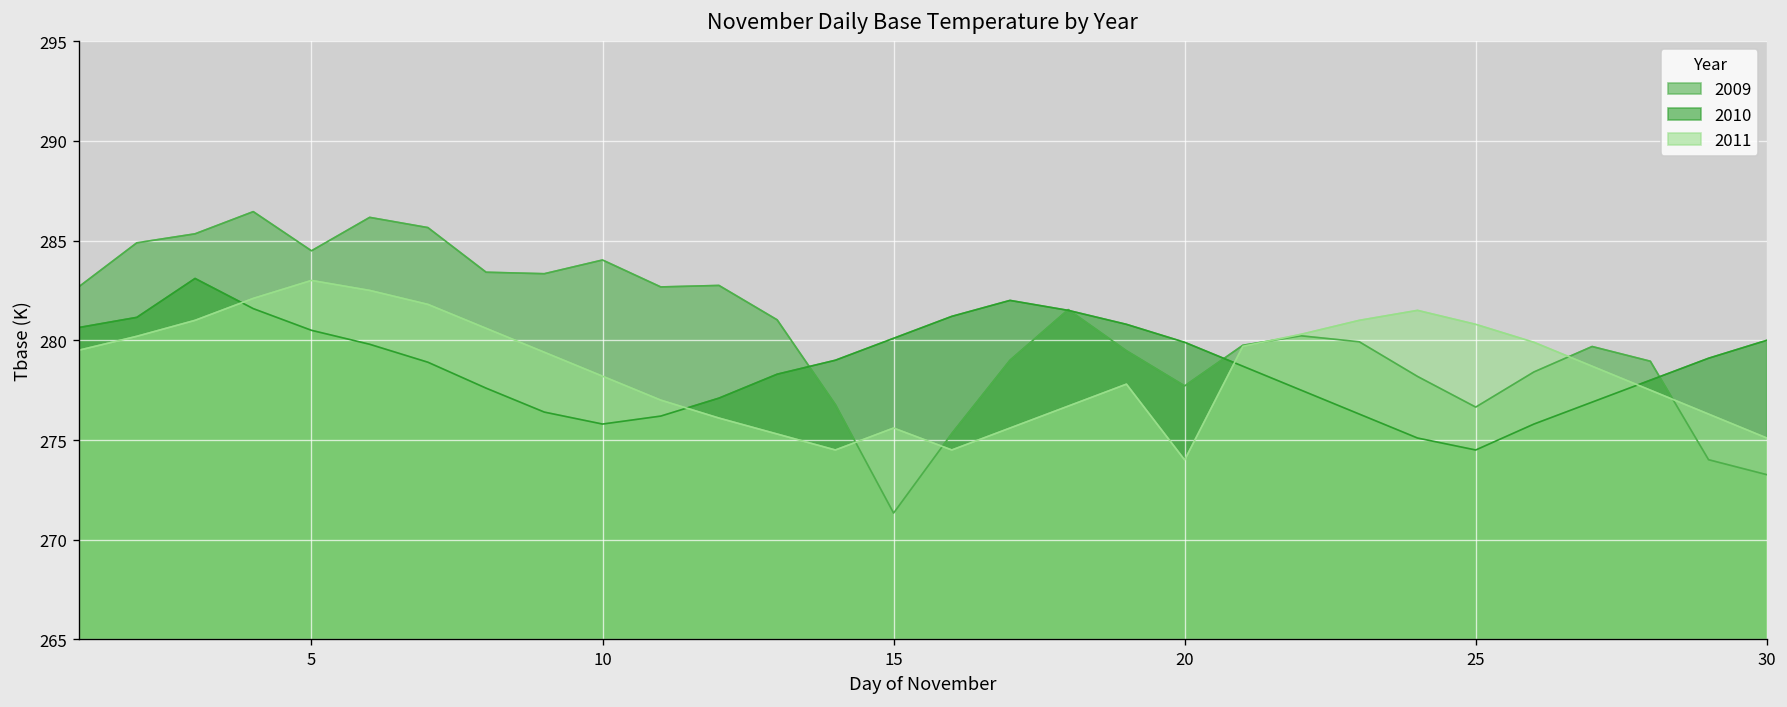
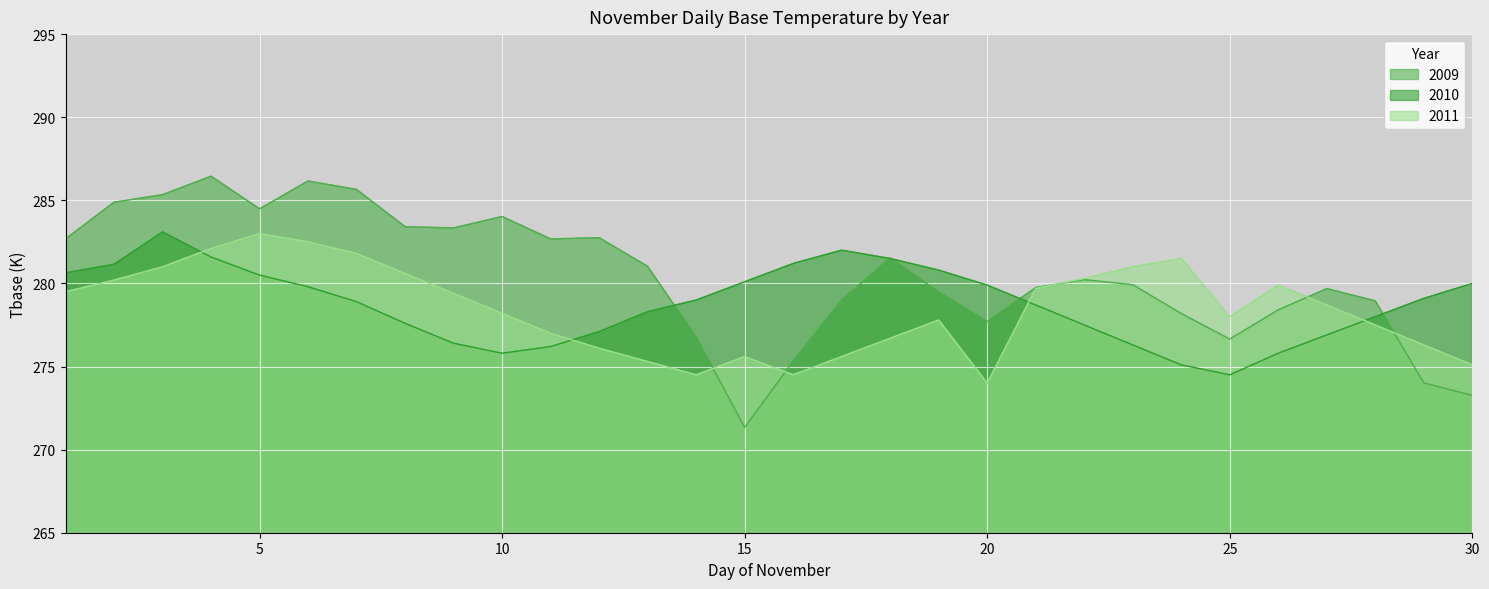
2011, 25: 280.8 -> 278.0
